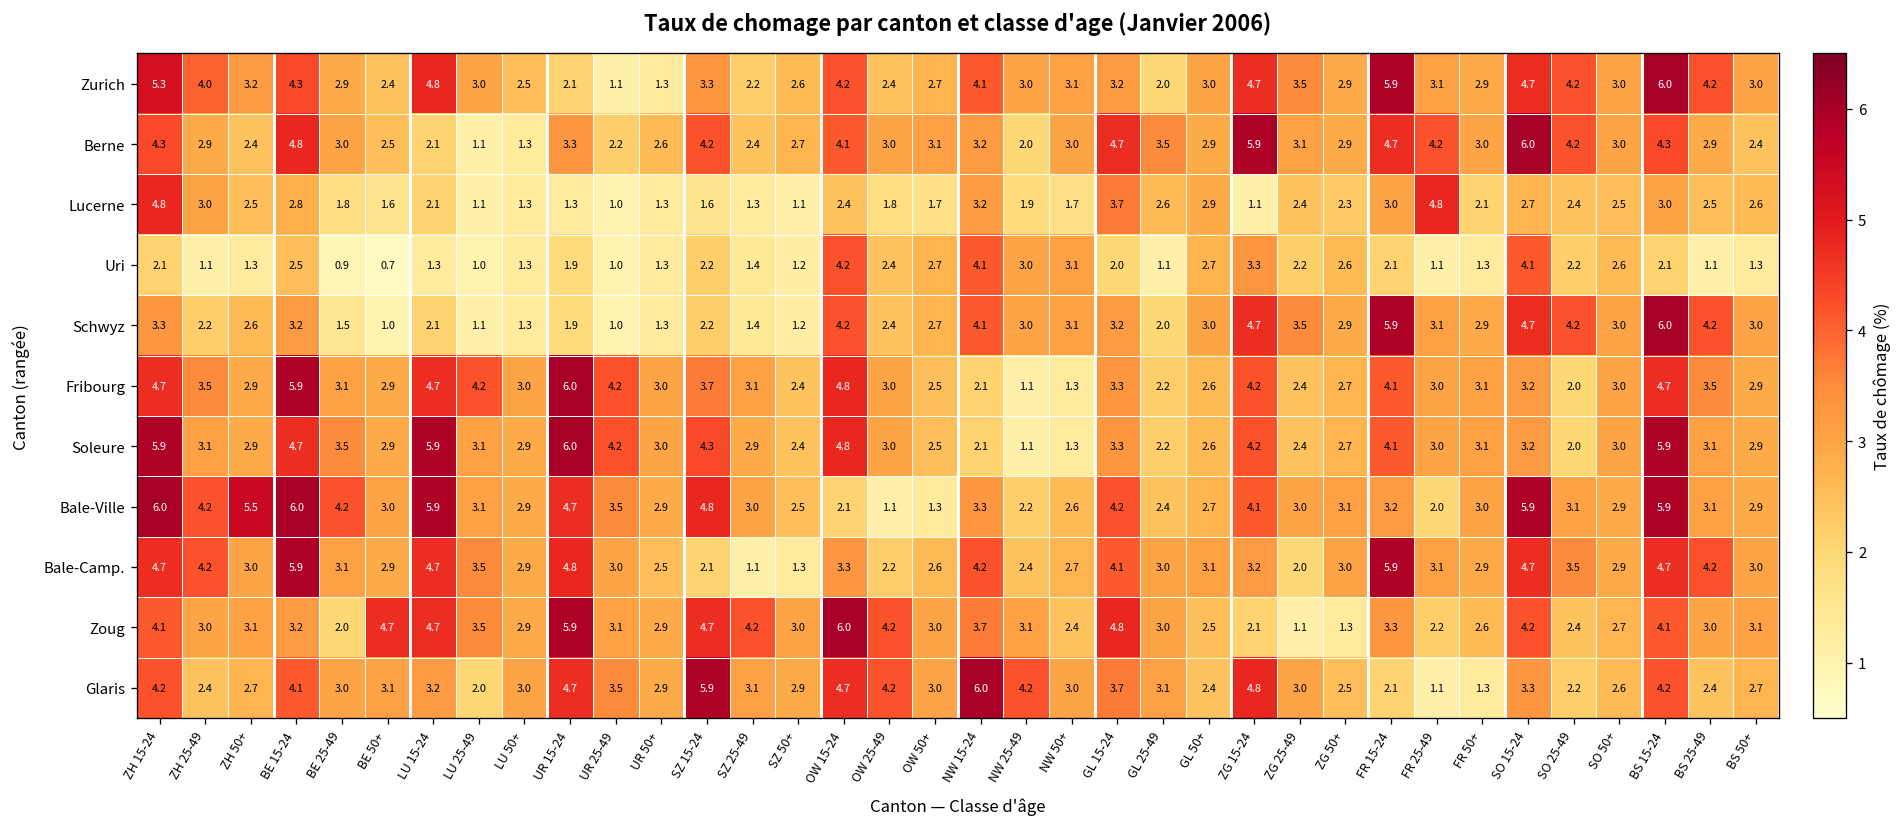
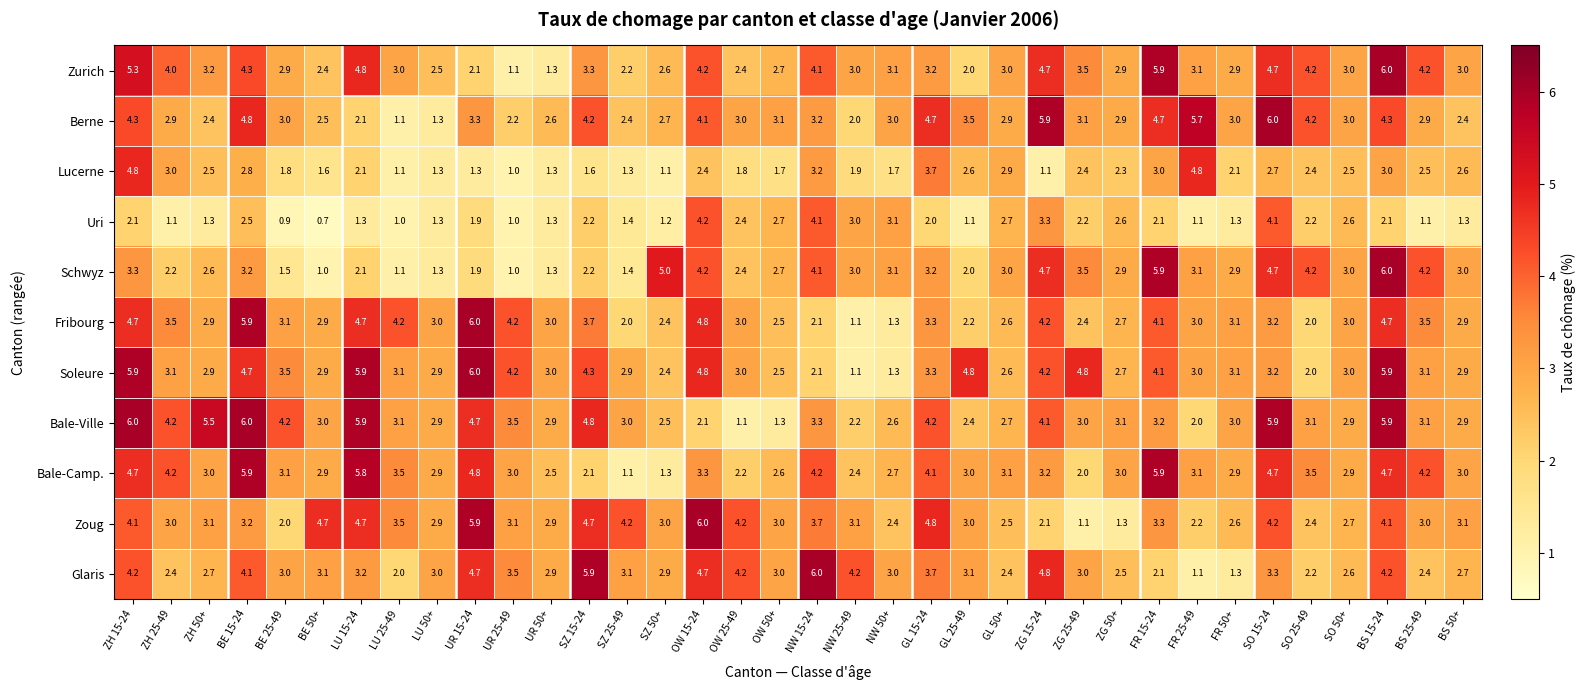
Berne, FR 25-49: 4.2 -> 5.7
Schwyz, SZ 50+: 1.2 -> 5.0
Fribourg, SZ 25-49: 3.1 -> 2.0
Soleure, GL 25-49: 2.2 -> 4.8
Soleure, ZG 25-49: 2.4 -> 4.8
Bale-Camp., LU 15-24: 4.7 -> 5.8
